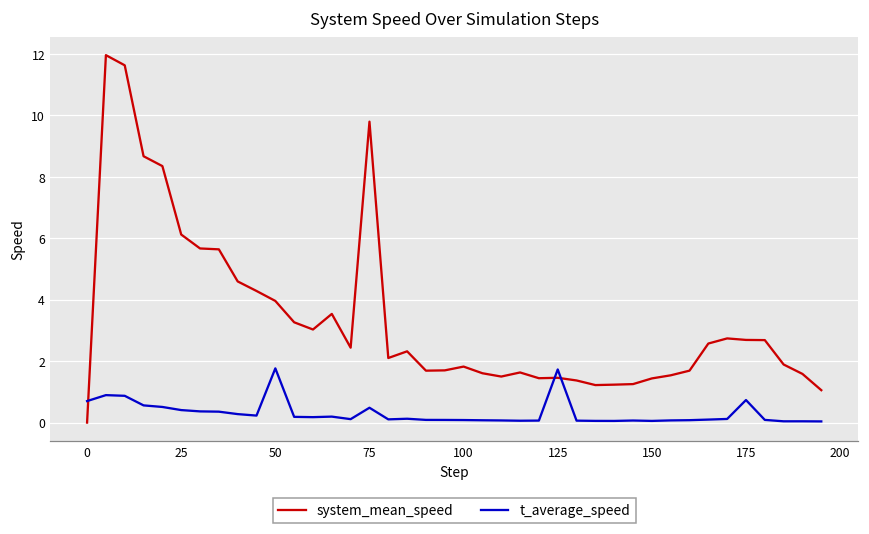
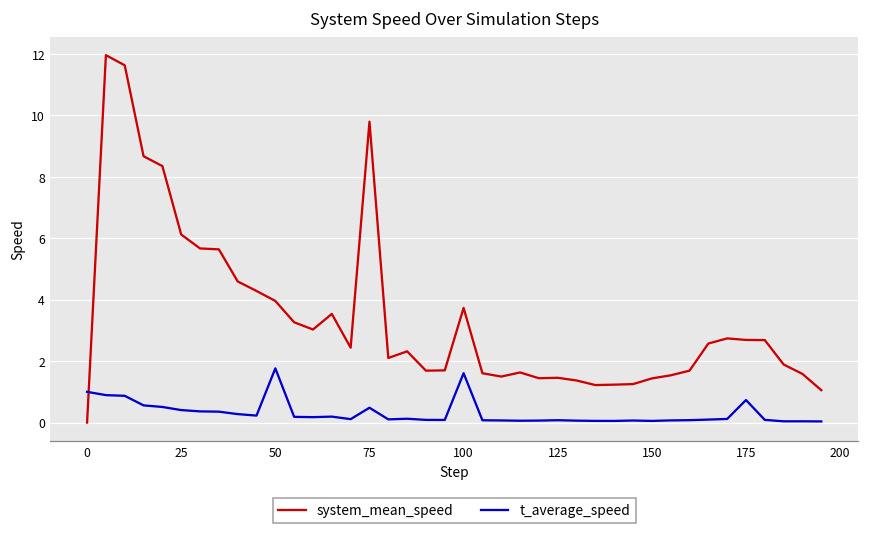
t_average_speed, 0: 0.7 -> 1.0
system_mean_speed, 100: 1.8 -> 3.7
t_average_speed, 100: 0.1 -> 1.6
t_average_speed, 125: 1.7 -> 0.1
